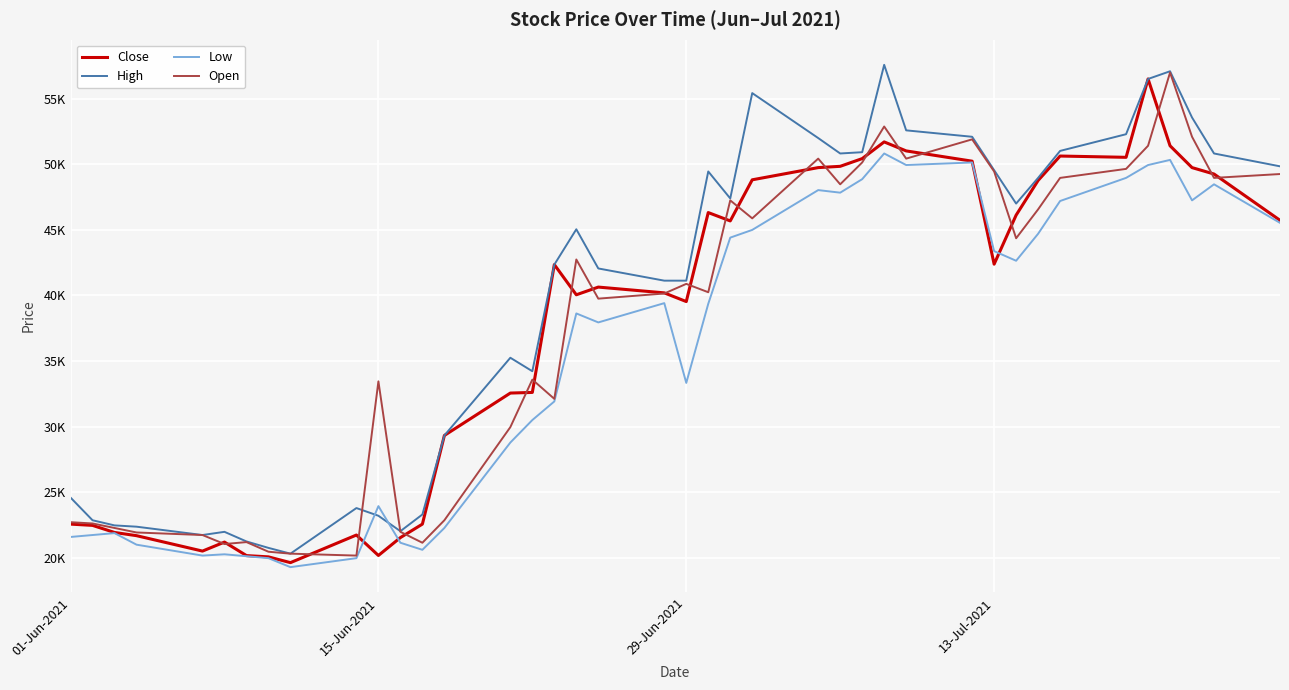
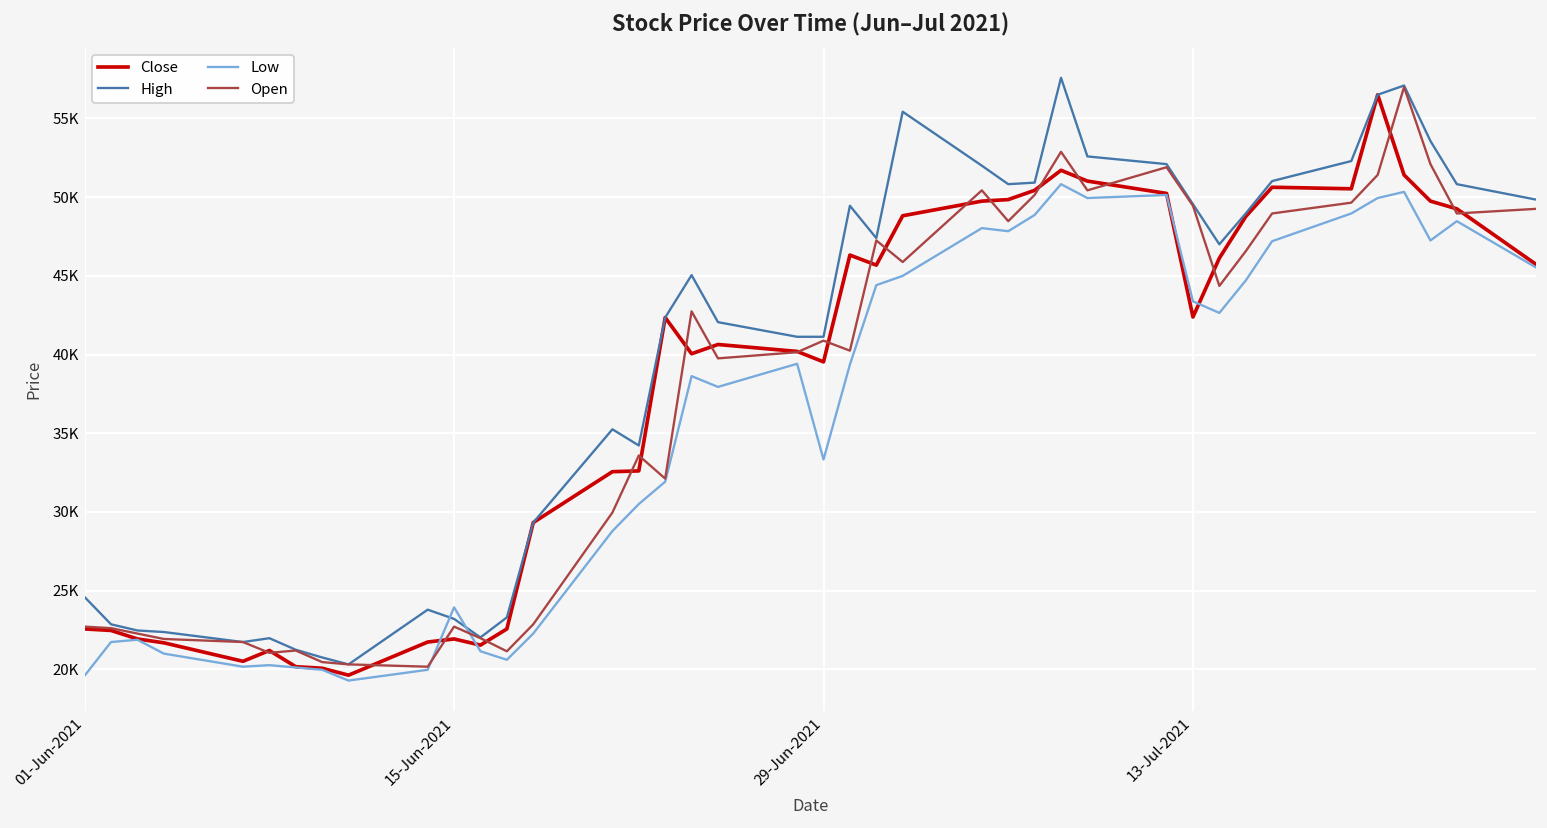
Low, 01-Jun-2021: 21600 -> 19600
Close, 15-Jun-2021: 20200 -> 21900
Open, 15-Jun-2021: 33500 -> 22700
